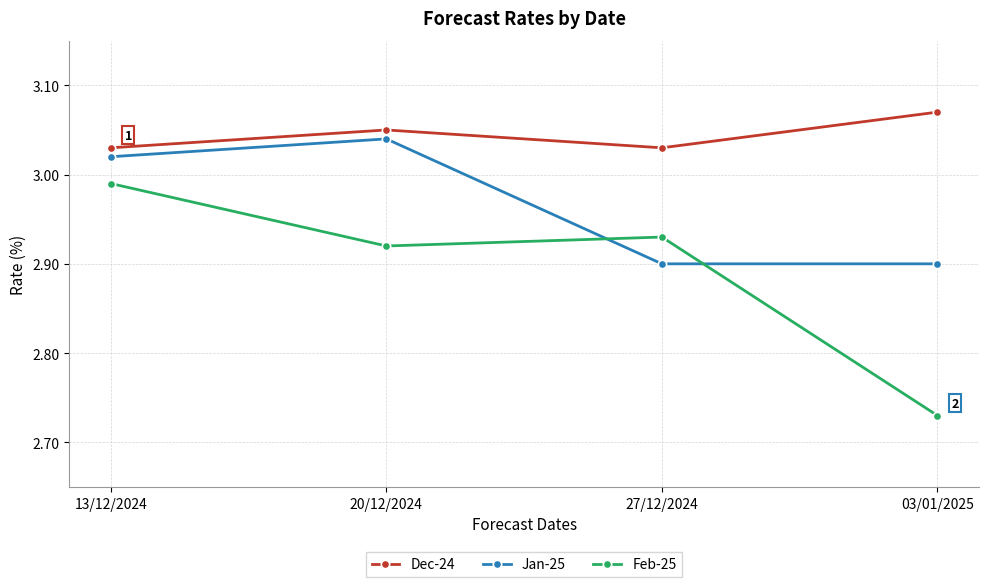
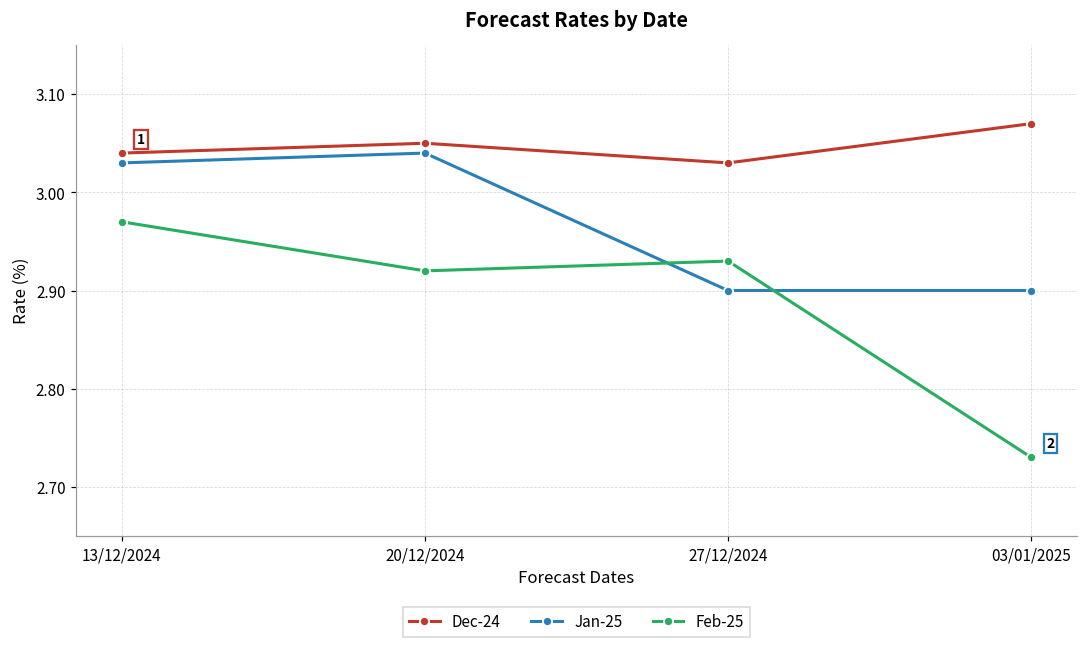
Dec-24, 13/12/2024: 3.03 -> 3.04
Jan-25, 13/12/2024: 3.02 -> 3.03
Feb-25, 13/12/2024: 2.99 -> 2.97
